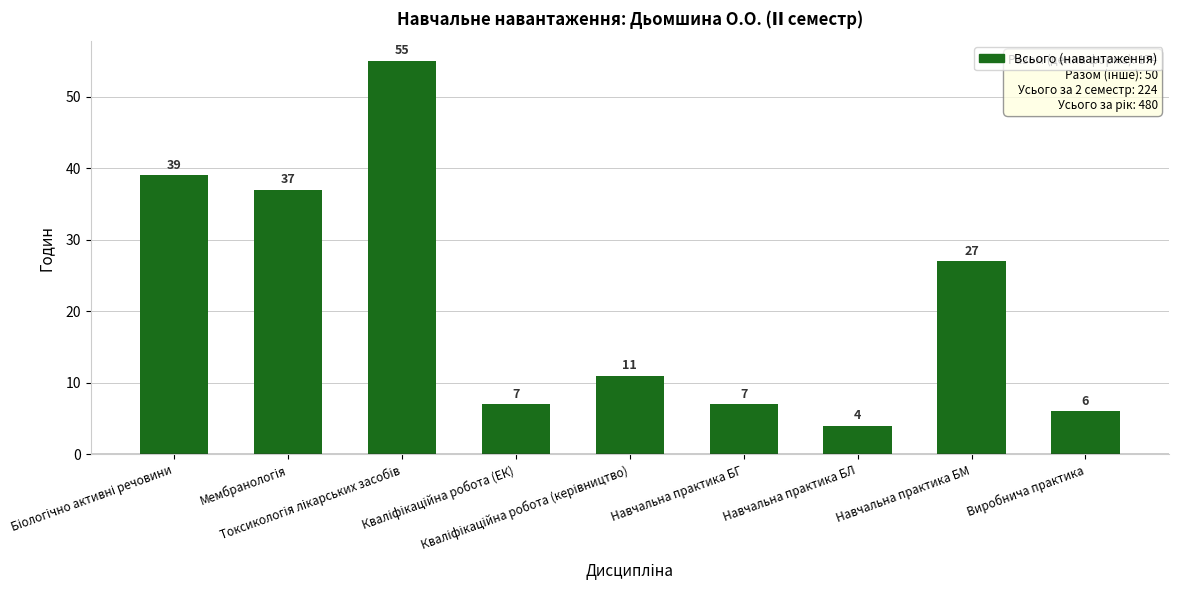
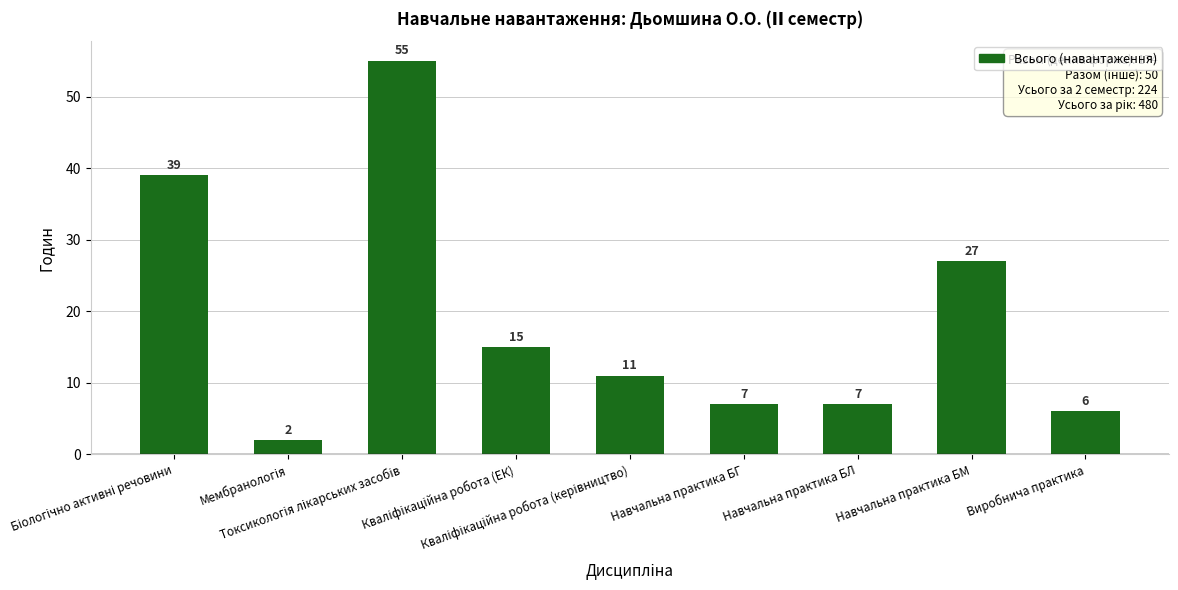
Мембранологія: 37 -> 2
Кваліфікаційна робота (ЕК): 7 -> 15
Навчальна практика БЛ: 4 -> 7
